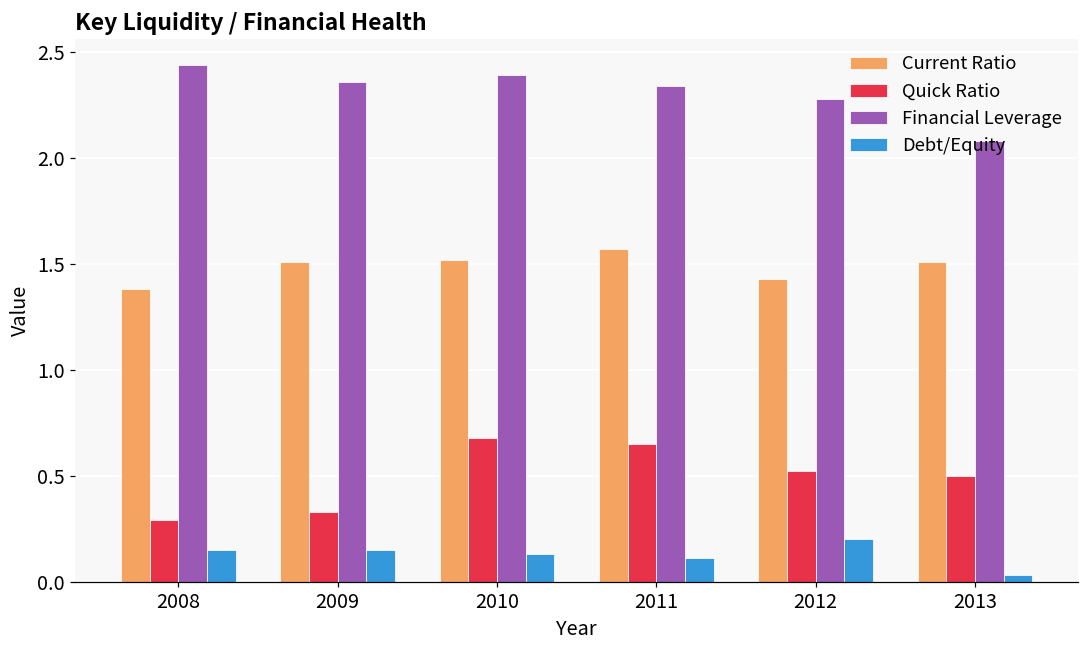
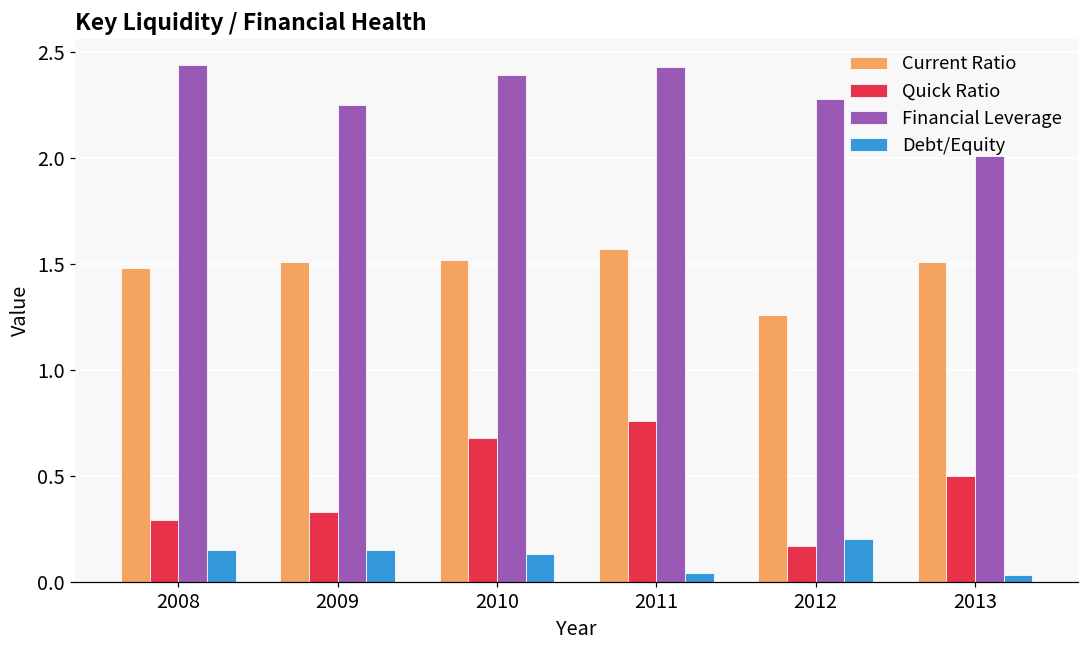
Current Ratio, 2008: 1.38 -> 1.48
Financial Leverage, 2009: 2.36 -> 2.25
Quick Ratio, 2011: 0.65 -> 0.76
Financial Leverage, 2011: 2.34 -> 2.43
Debt/Equity, 2011: 0.11 -> 0.04
Current Ratio, 2012: 1.43 -> 1.26
Quick Ratio, 2012: 0.52 -> 0.17
Financial Leverage, 2013: 2.08 -> 2.01
